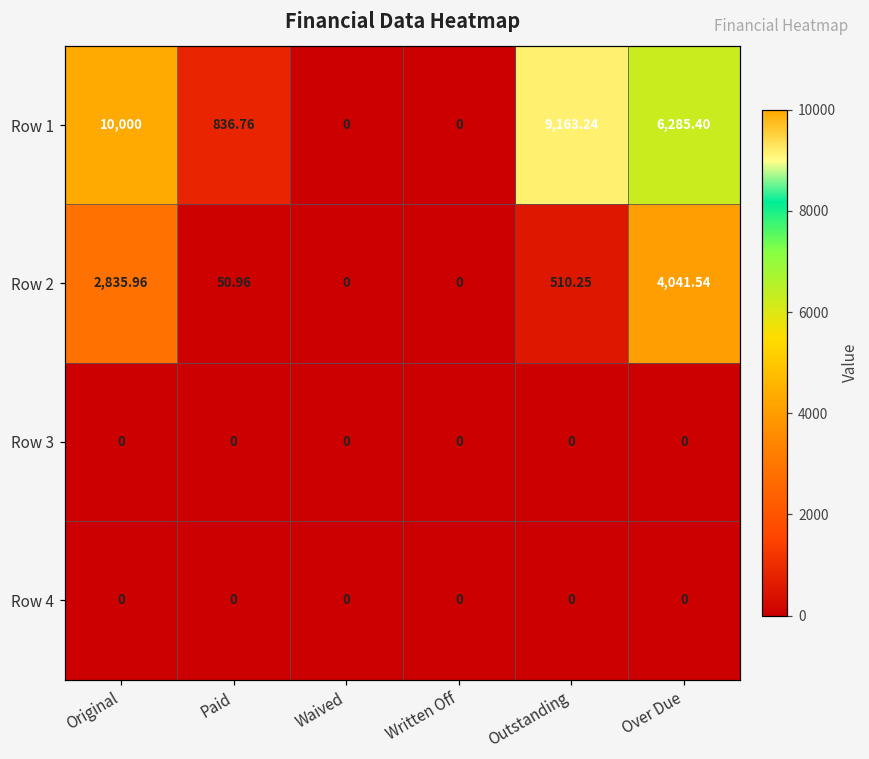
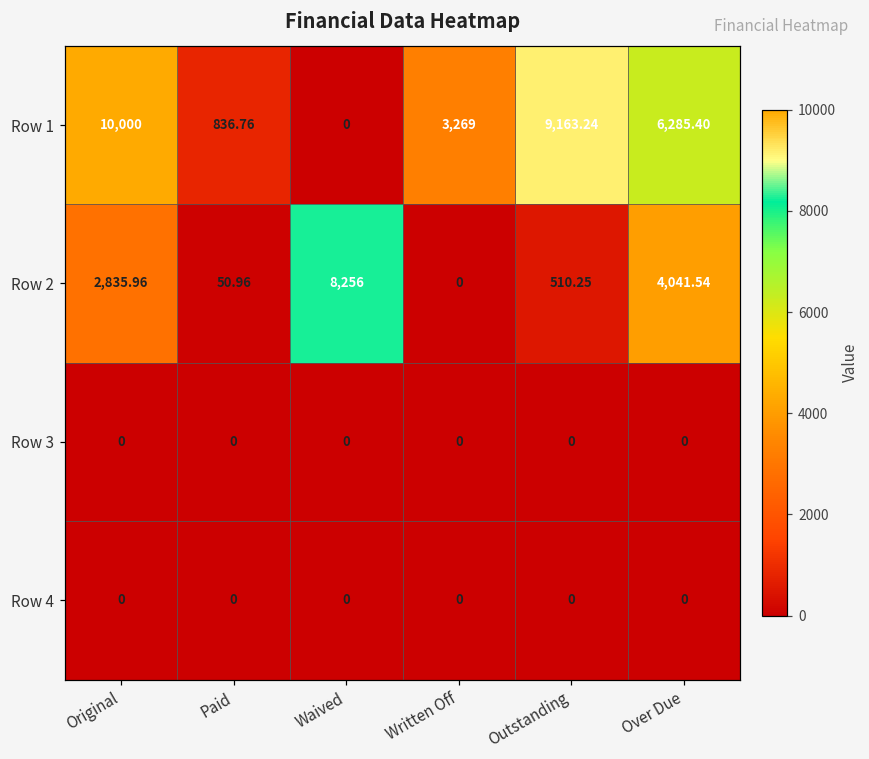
Row 1, Written Off: 0 -> 3,269
Row 2, Waived: 0 -> 8,256
